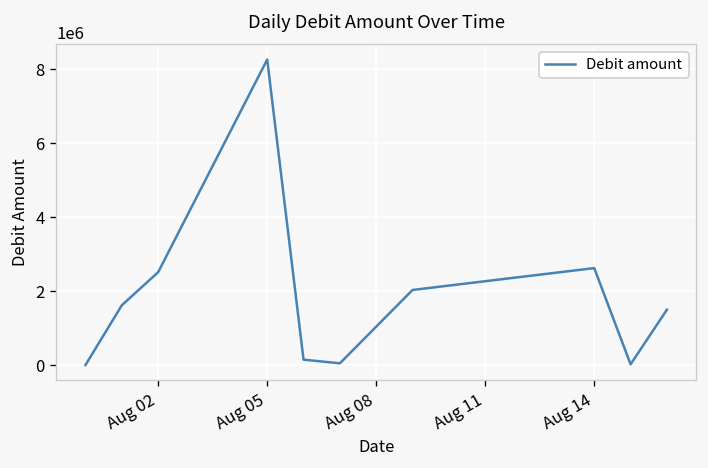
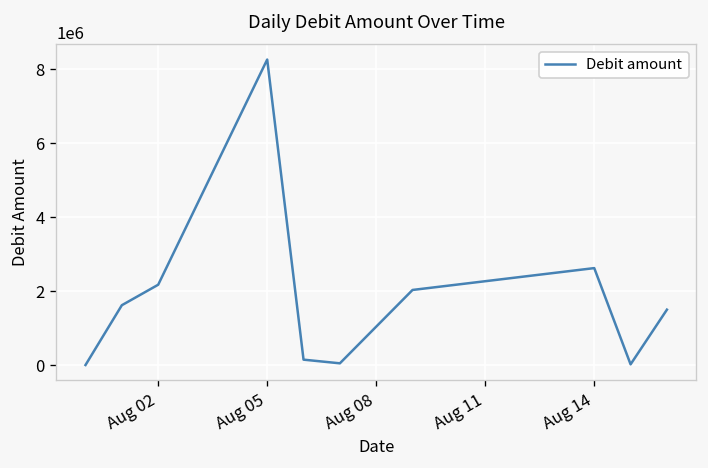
Aug 02: 2500000 -> 2200000
